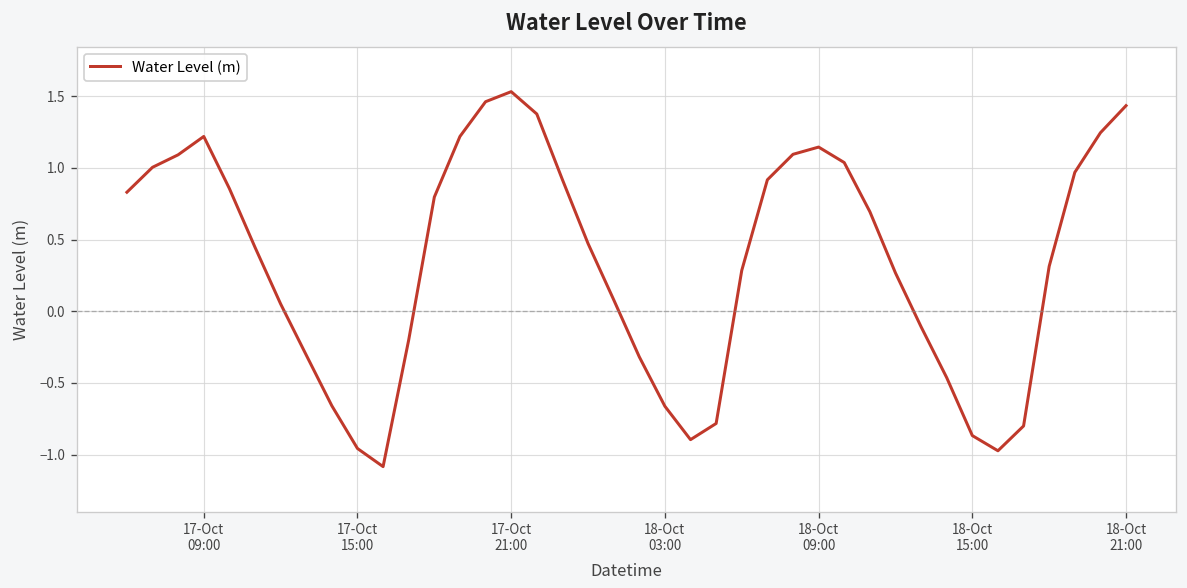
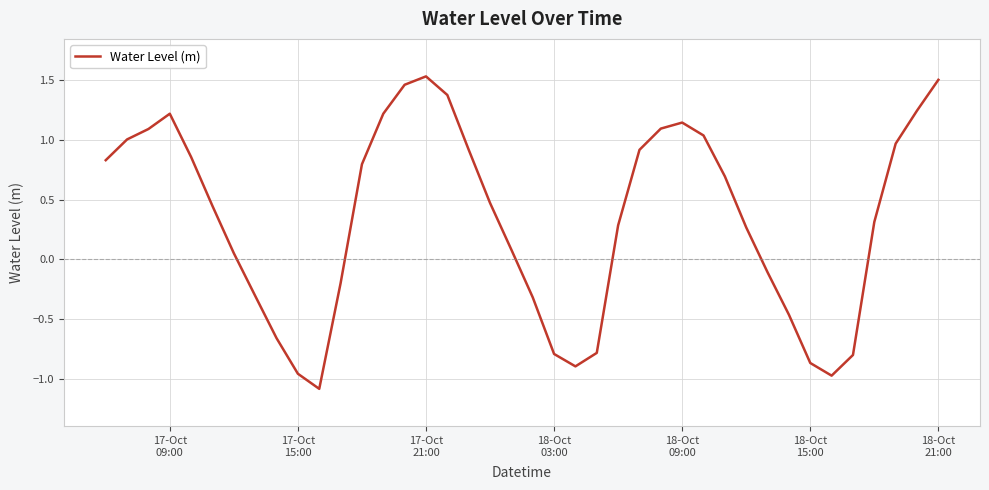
18-Oct 03:00: -0.66 -> -0.79
18-Oct 21:00: 1.43 -> 1.50
